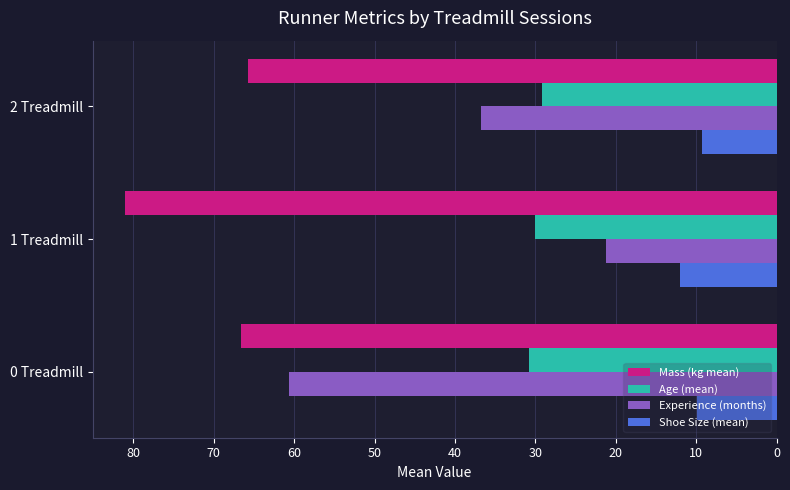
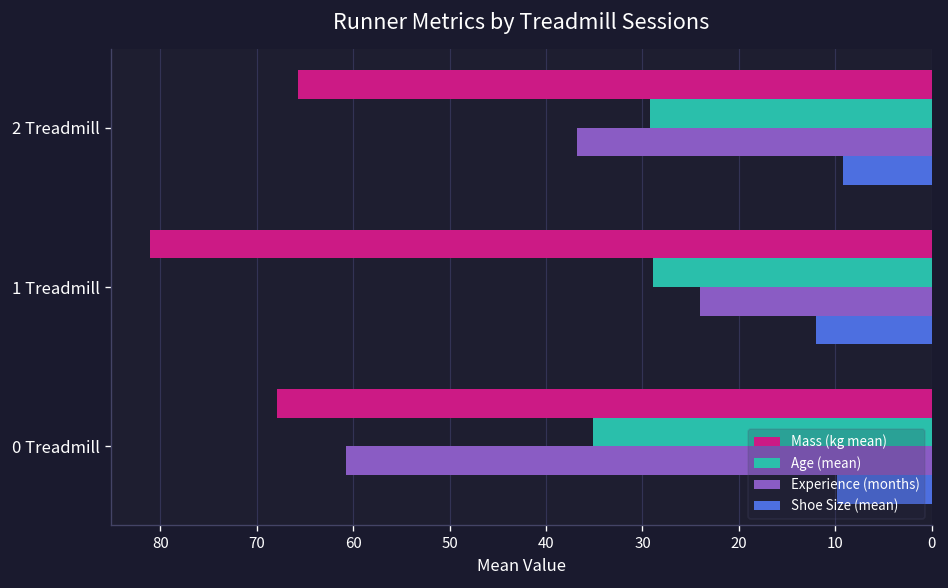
Age (mean), 1 Treadmill: 30 -> 29
Experience (months), 1 Treadmill: 21 -> 24
Mass (kg mean), 0 Treadmill: 67 -> 68
Age (mean), 0 Treadmill: 31 -> 35
